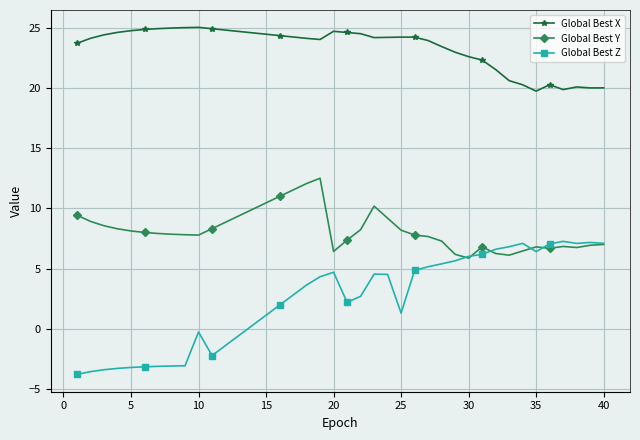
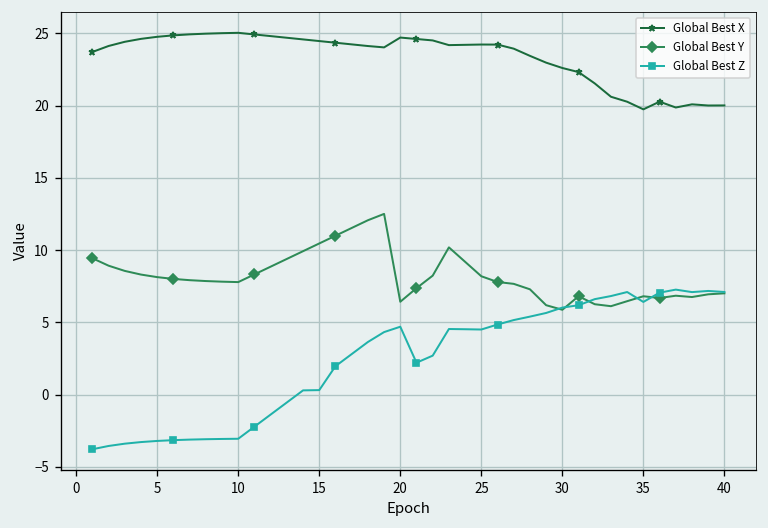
Global Best Z, 10: -0.3 -> -3.1
Global Best Z, 15: 1.1 -> 0.3
Global Best Z, 25: 1.3 -> 4.5
